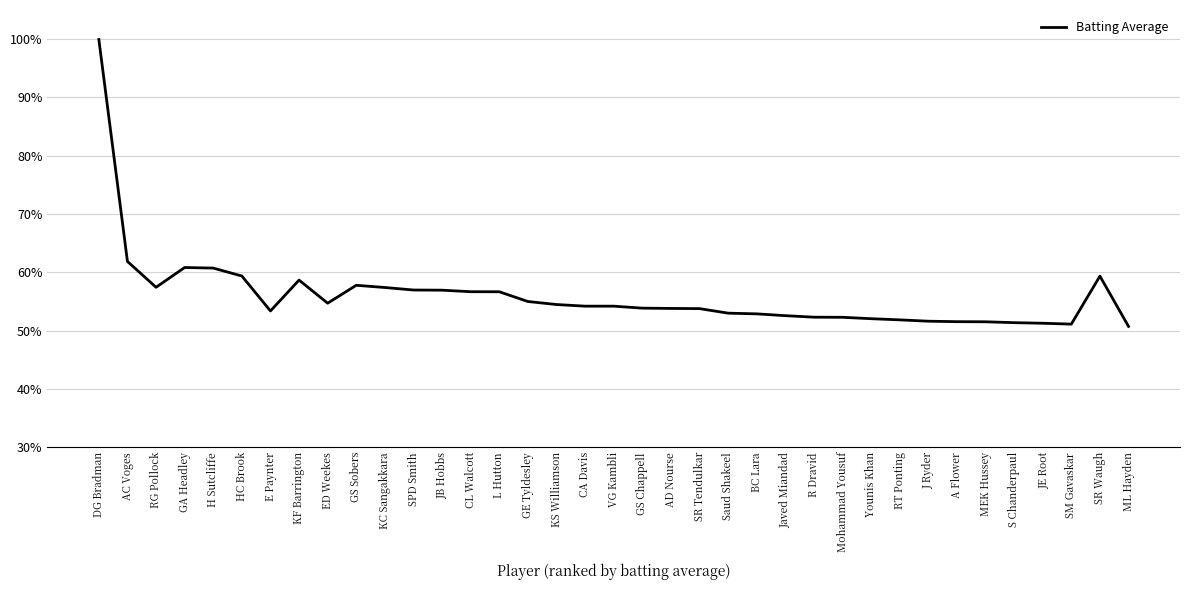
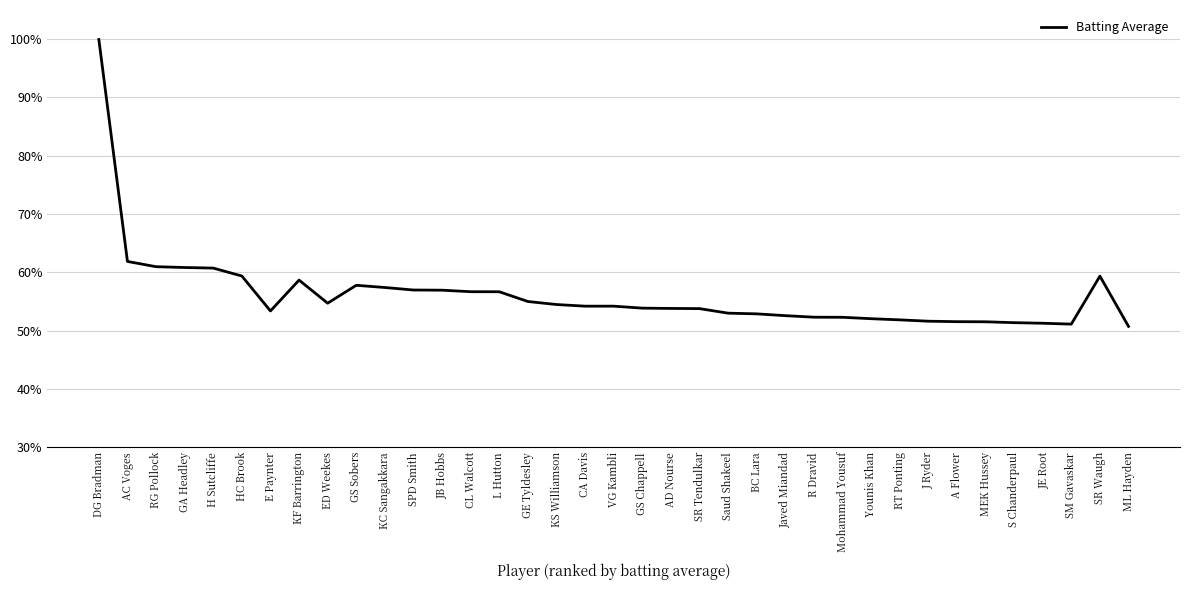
RG Pollock: 57% -> 61%
